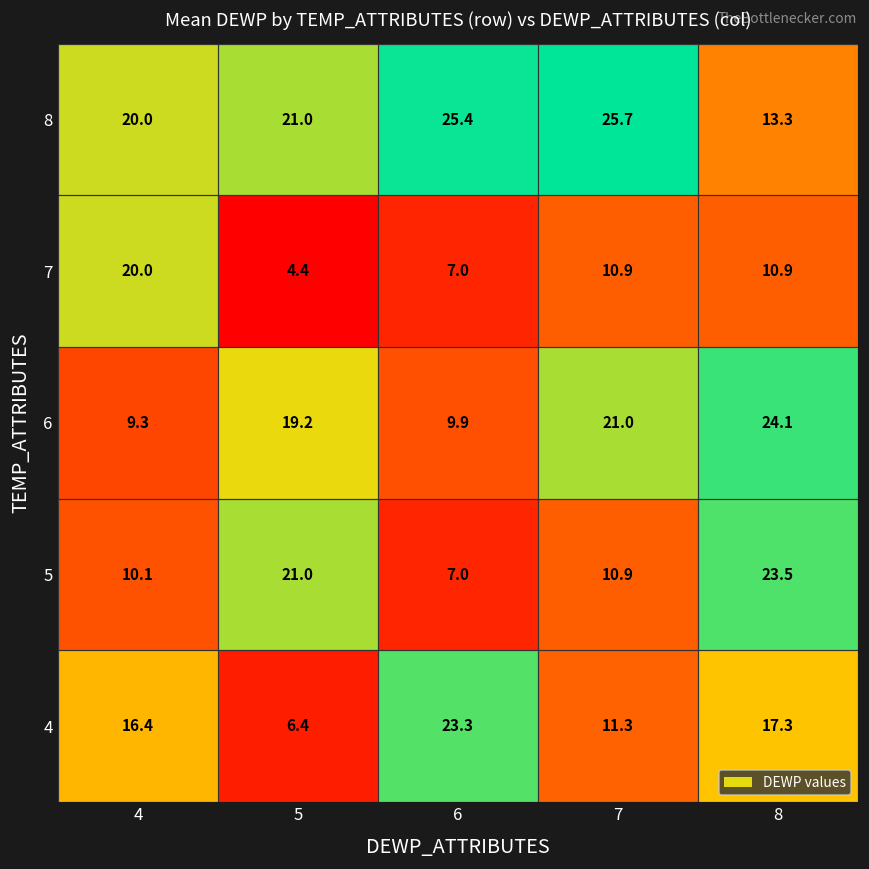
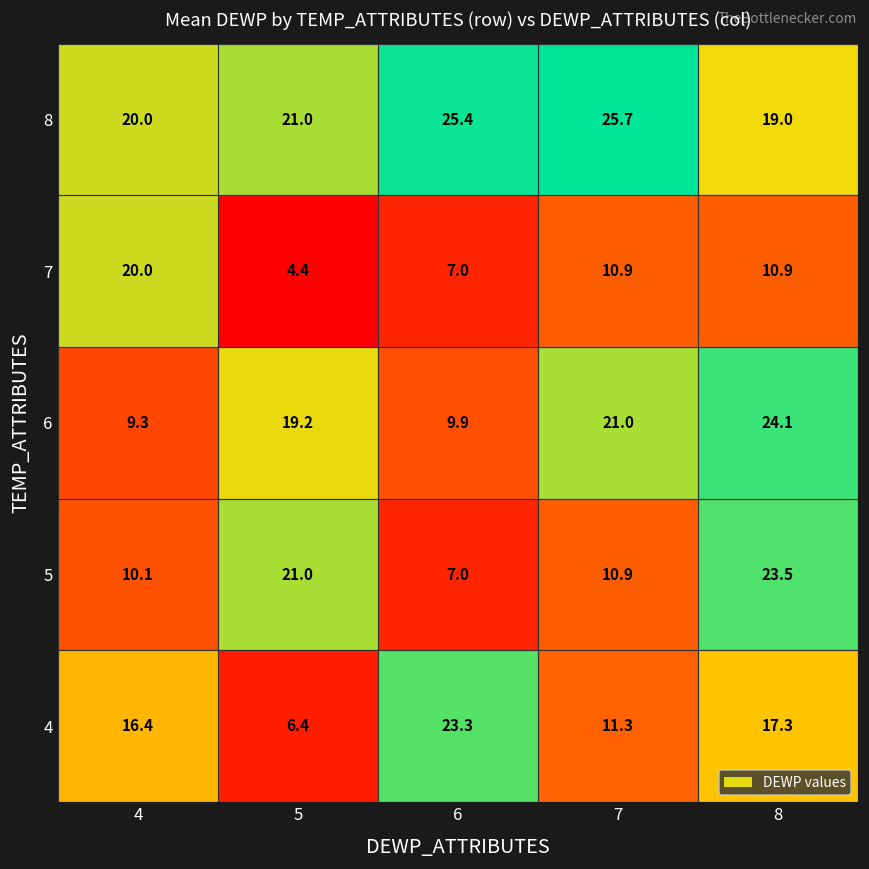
8, 8: 13.3 -> 19.0
